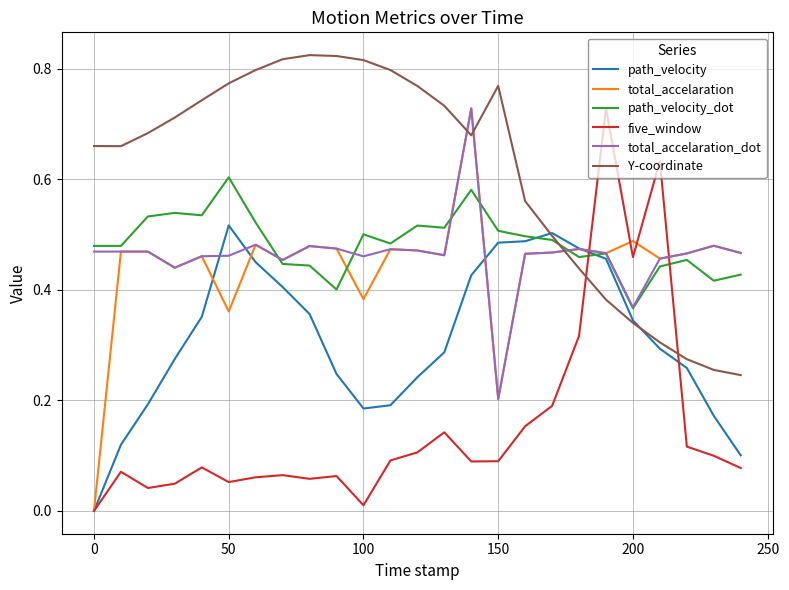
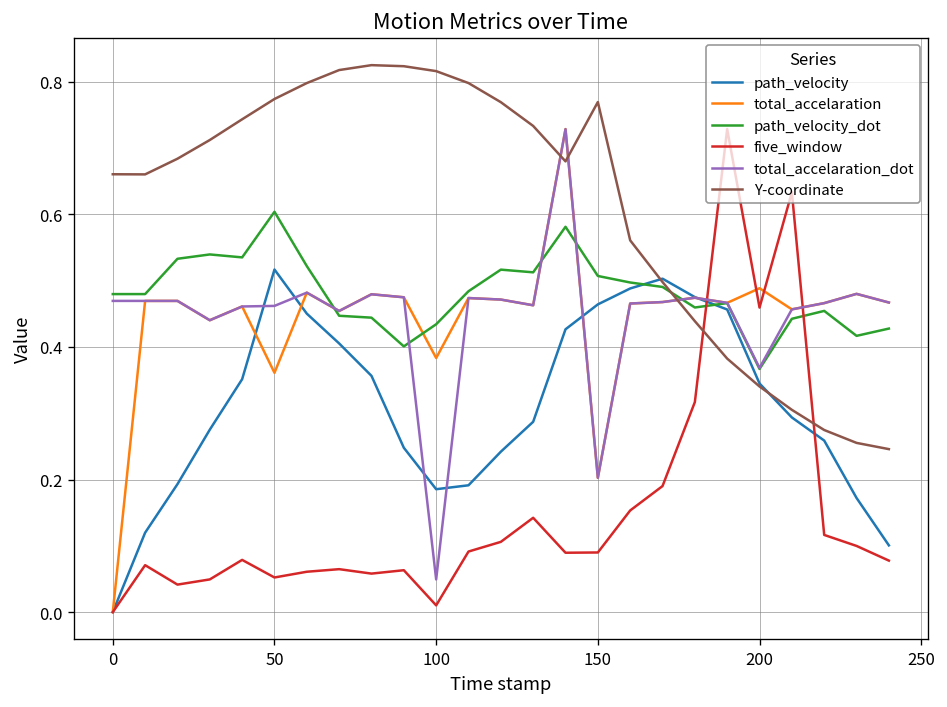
path_velocity_dot, 100: 0.50 -> 0.43
total_accelaration_dot, 100: 0.46 -> 0.05
path_velocity, 150: 0.49 -> 0.46
